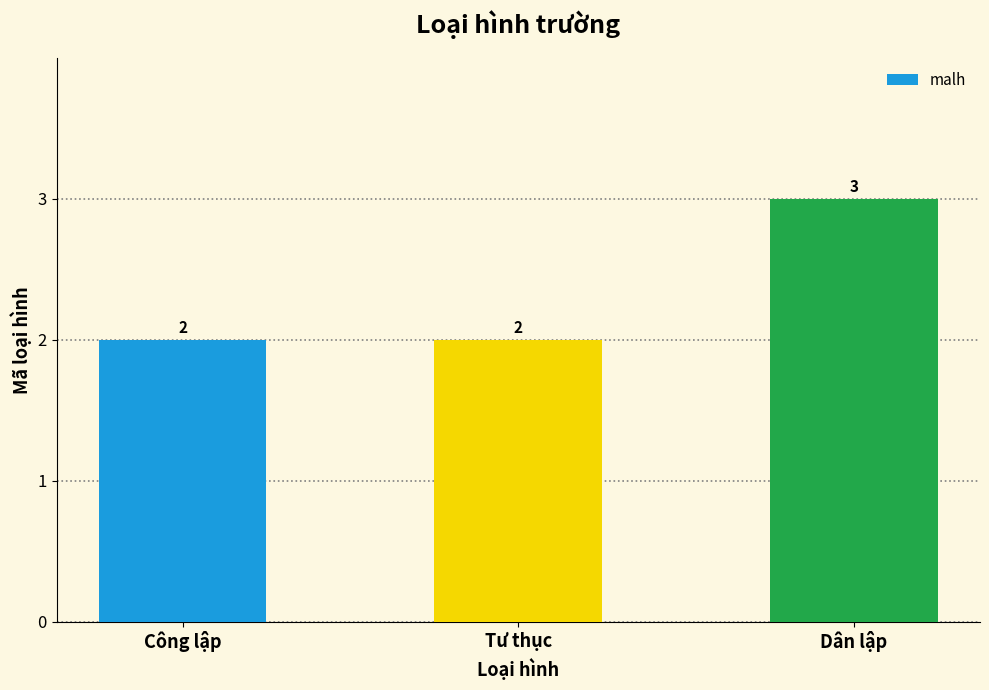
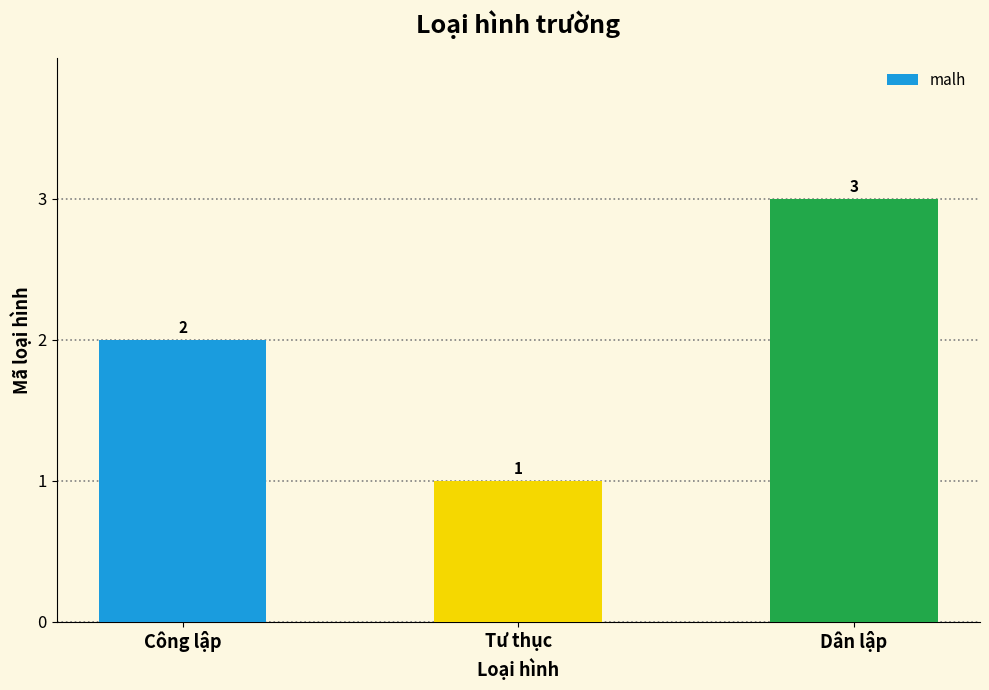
Tư thục: 2 -> 1
